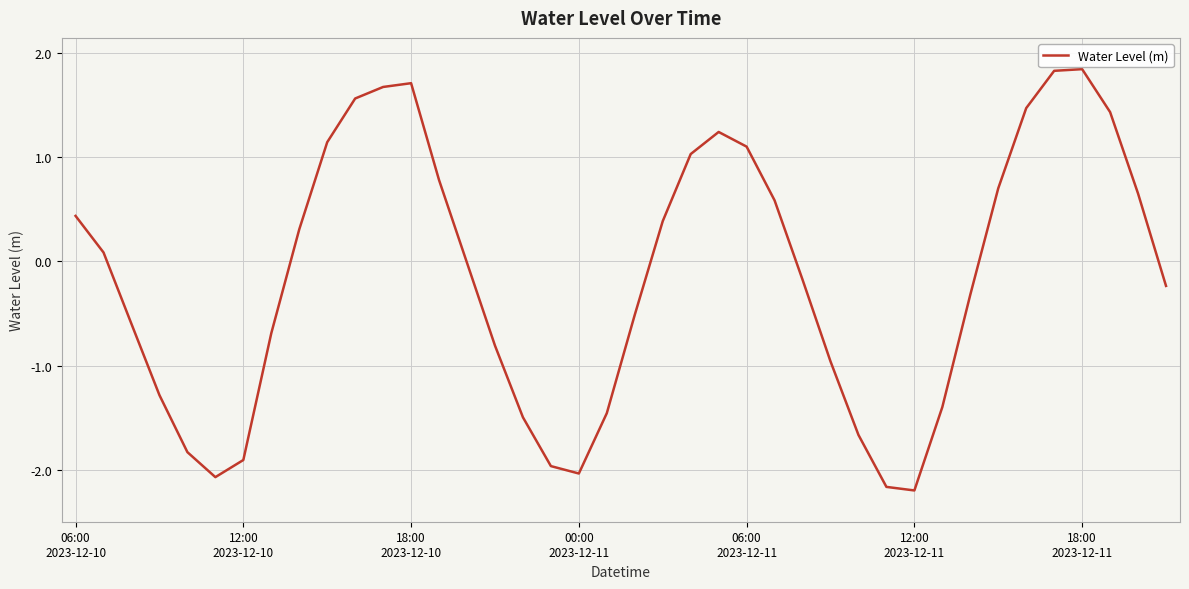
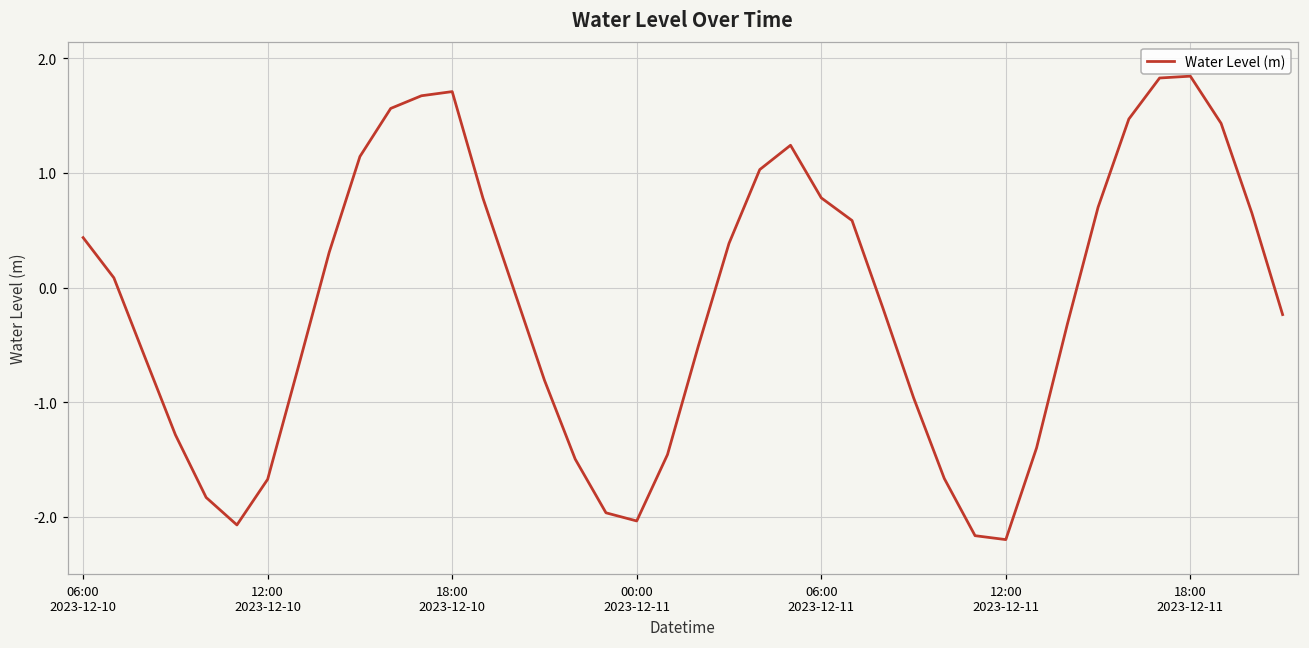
12:00 2023-12-10: -1.91 -> -1.67
06:00 2023-12-11: 1.10 -> 0.78
